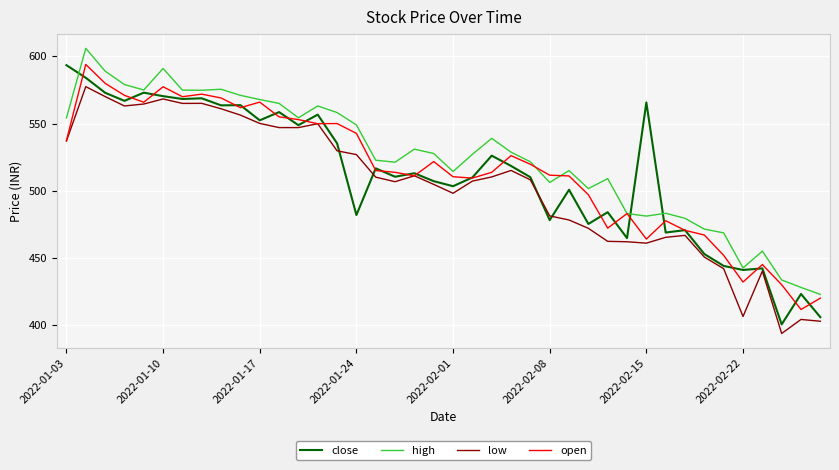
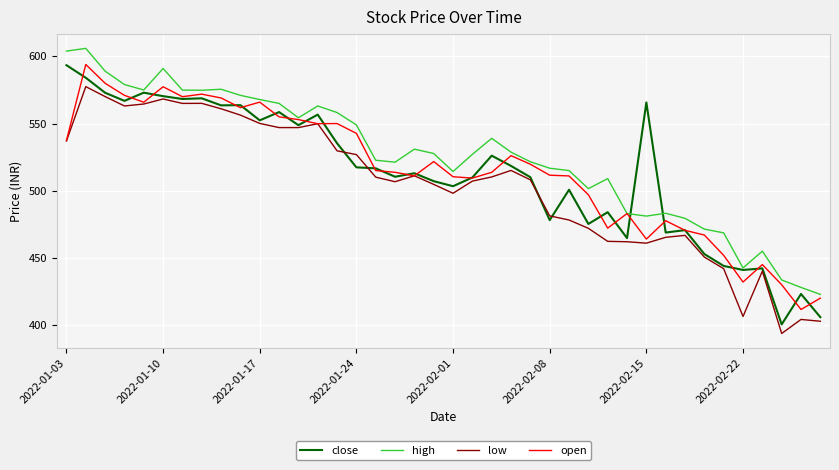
high, 2022-01-03: 554 -> 604
close, 2022-01-24: 482 -> 517
high, 2022-02-08: 506 -> 517
